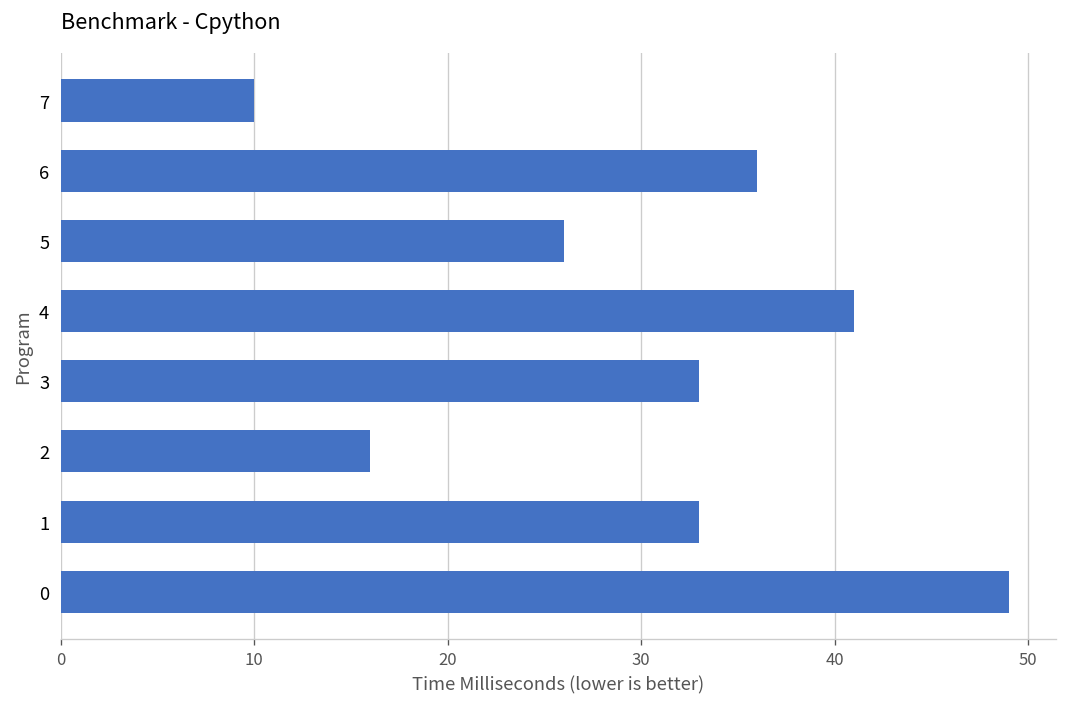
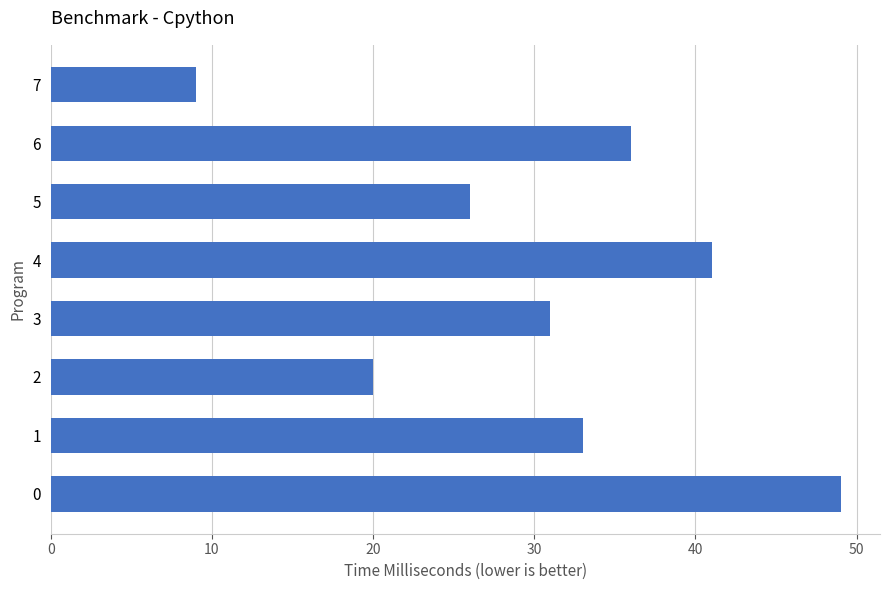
7: 10 -> 9
3: 33 -> 31
2: 16 -> 20
